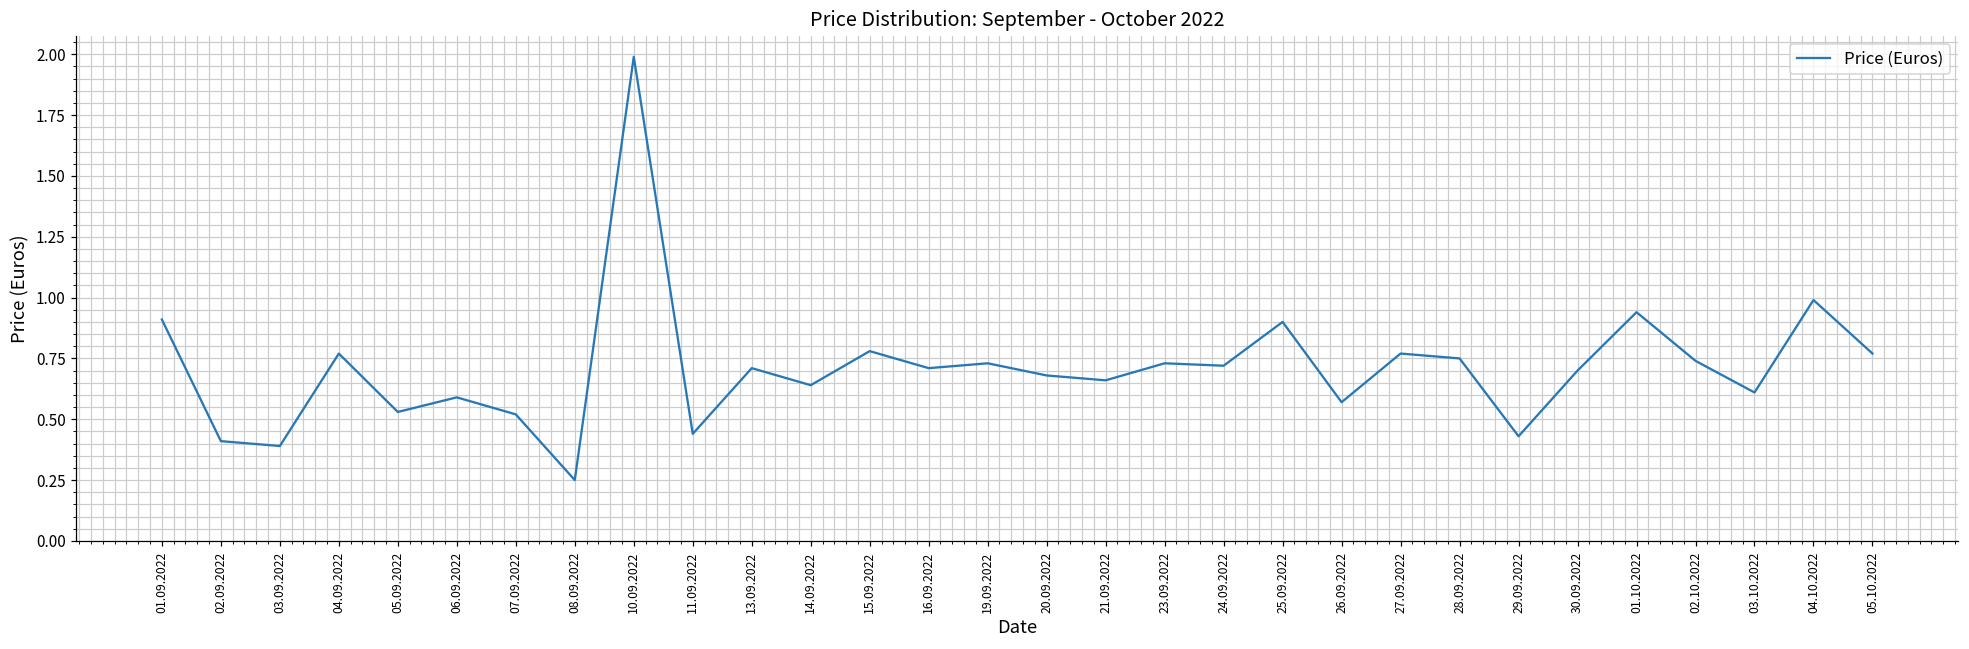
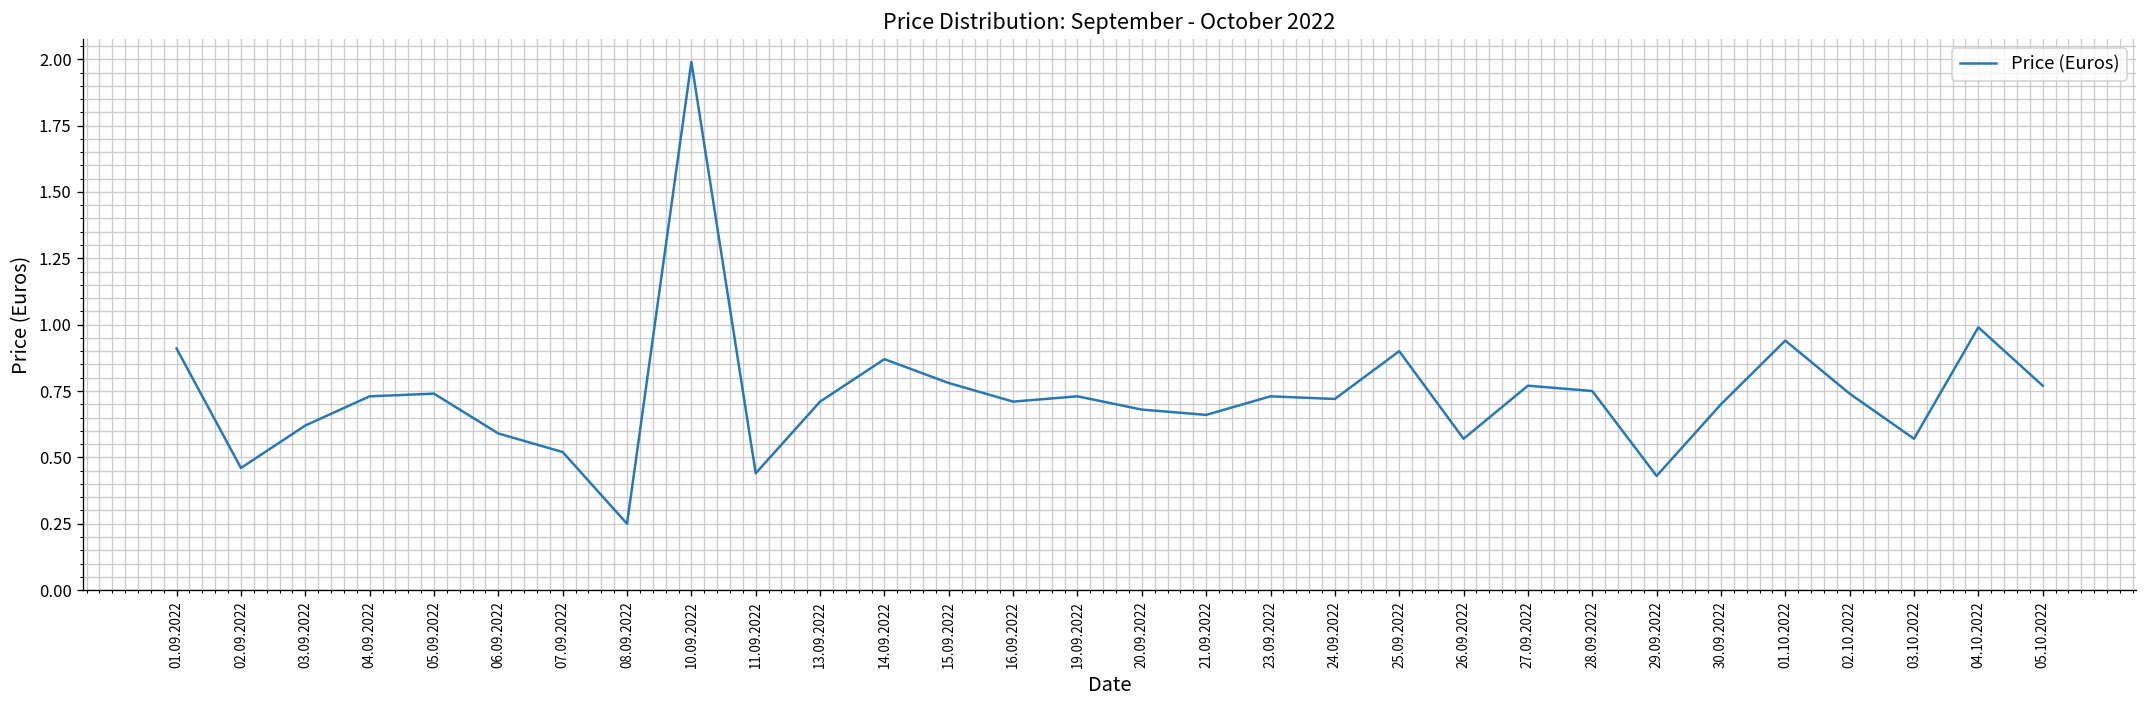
02.09.2022: 0.41 -> 0.46
03.09.2022: 0.39 -> 0.62
04.09.2022: 0.77 -> 0.73
05.09.2022: 0.53 -> 0.74
14.09.2022: 0.64 -> 0.87
03.10.2022: 0.61 -> 0.57
